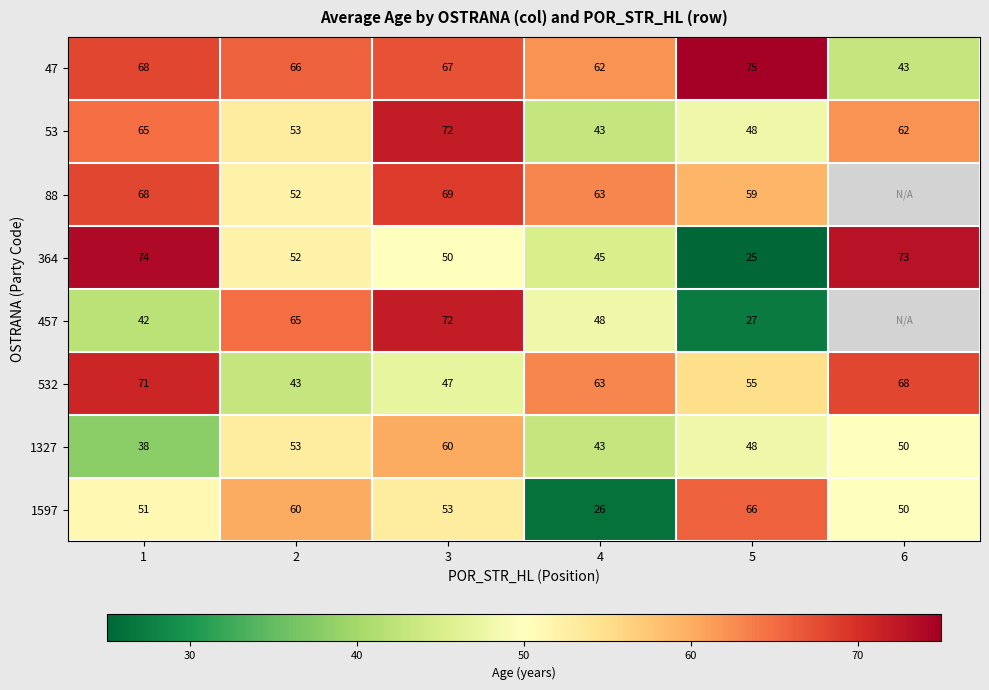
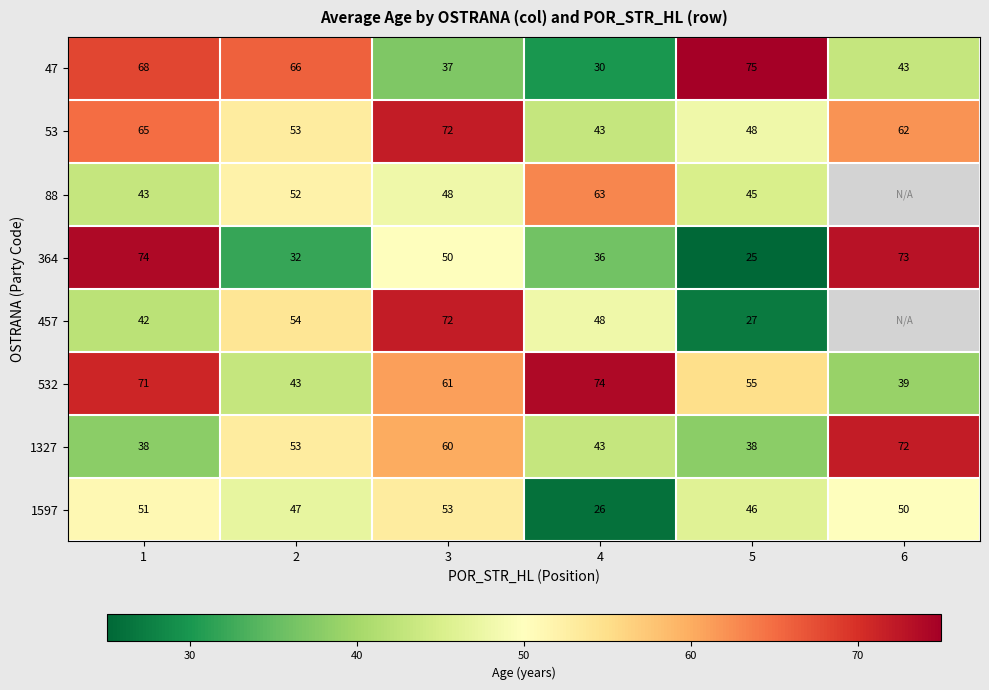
47, 3: 67 -> 37
47, 4: 62 -> 30
88, 1: 68 -> 43
88, 3: 69 -> 48
88, 5: 59 -> 45
364, 2: 52 -> 32
364, 4: 45 -> 36
457, 2: 65 -> 54
532, 3: 47 -> 61
532, 4: 63 -> 74
532, 6: 68 -> 39
1327, 5: 48 -> 38
1327, 6: 50 -> 72
1597, 2: 60 -> 47
1597, 5: 66 -> 46
